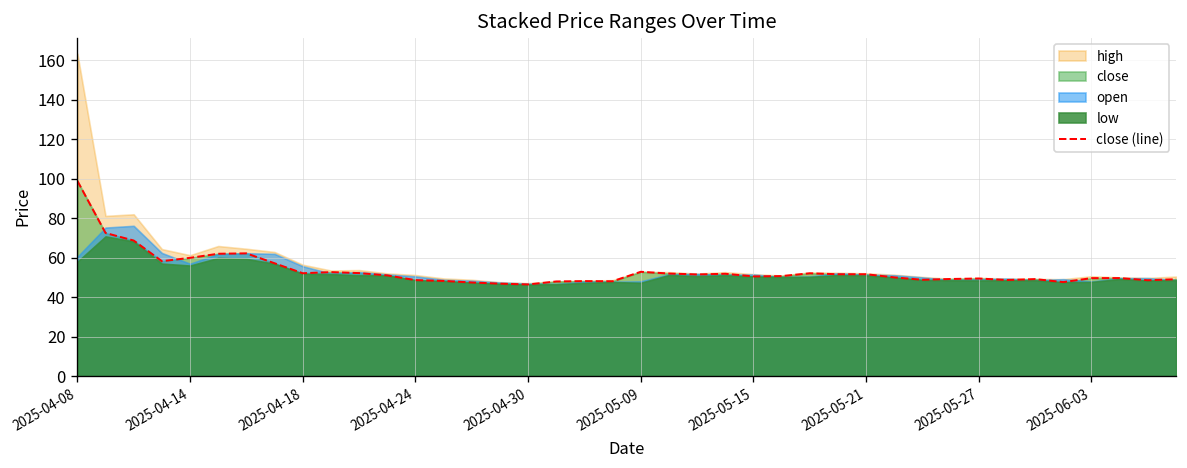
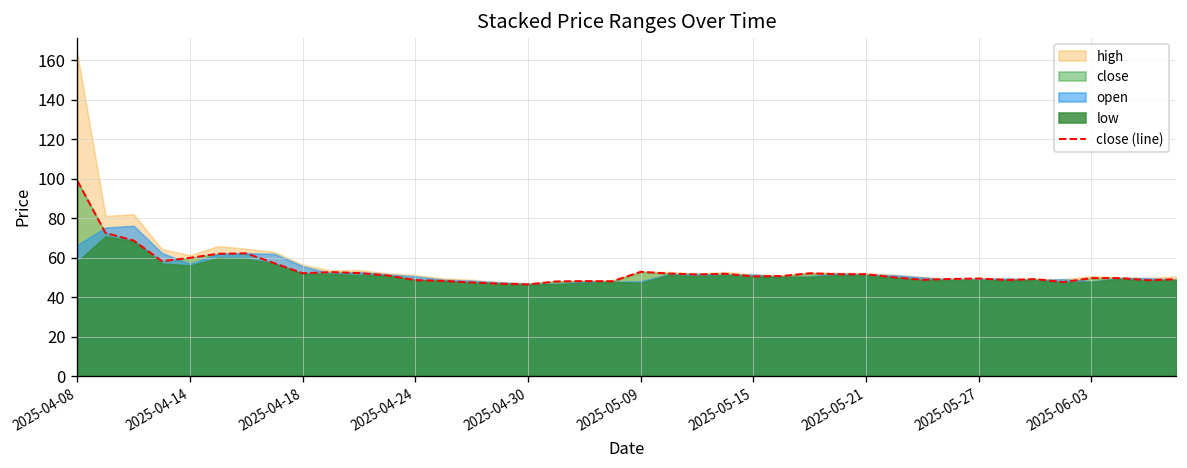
open, 2025-04-08: 60 -> 67
